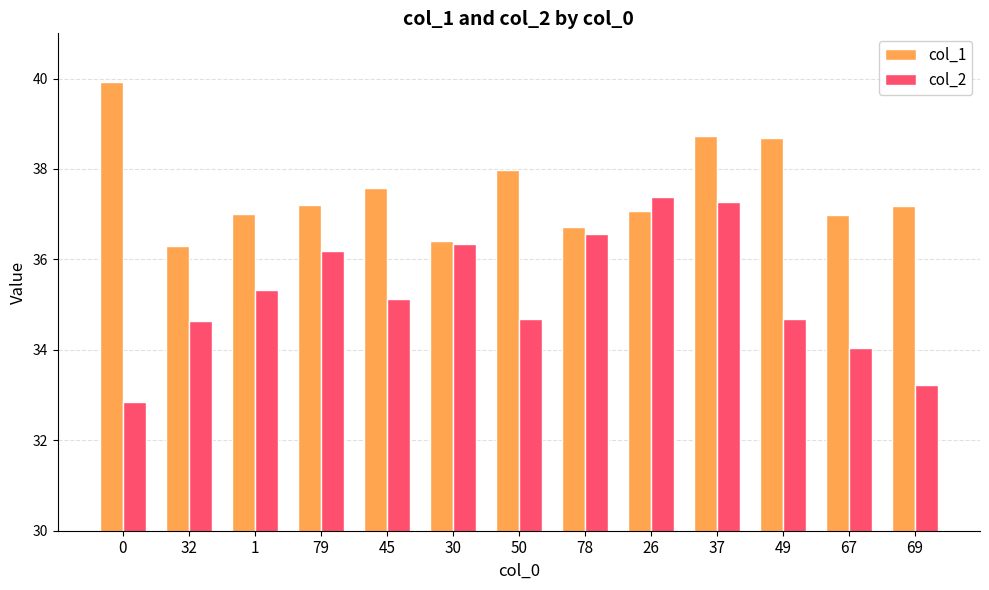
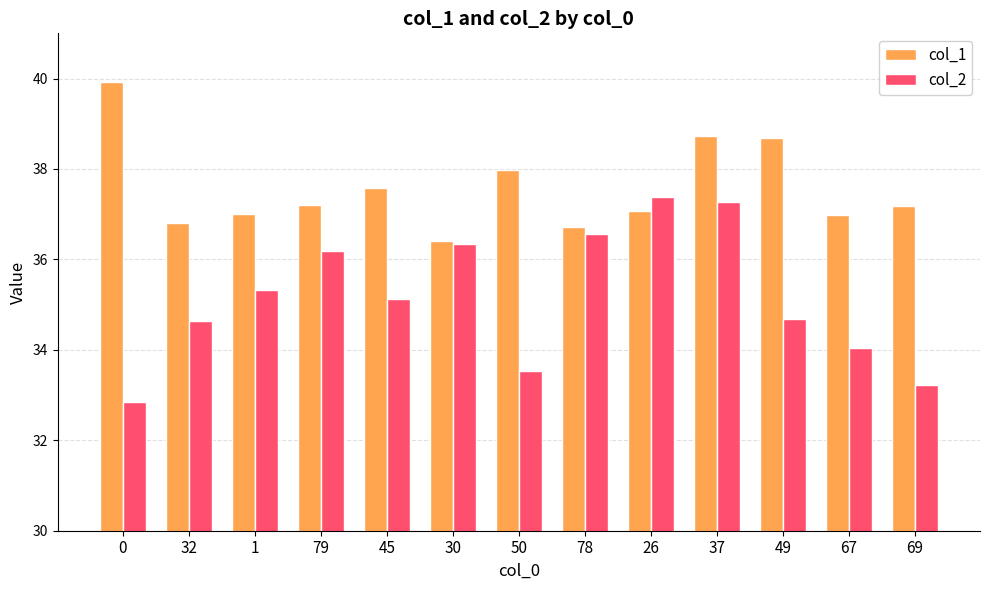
col_1, 32: 36.3 -> 36.8
col_2, 50: 34.7 -> 33.5
